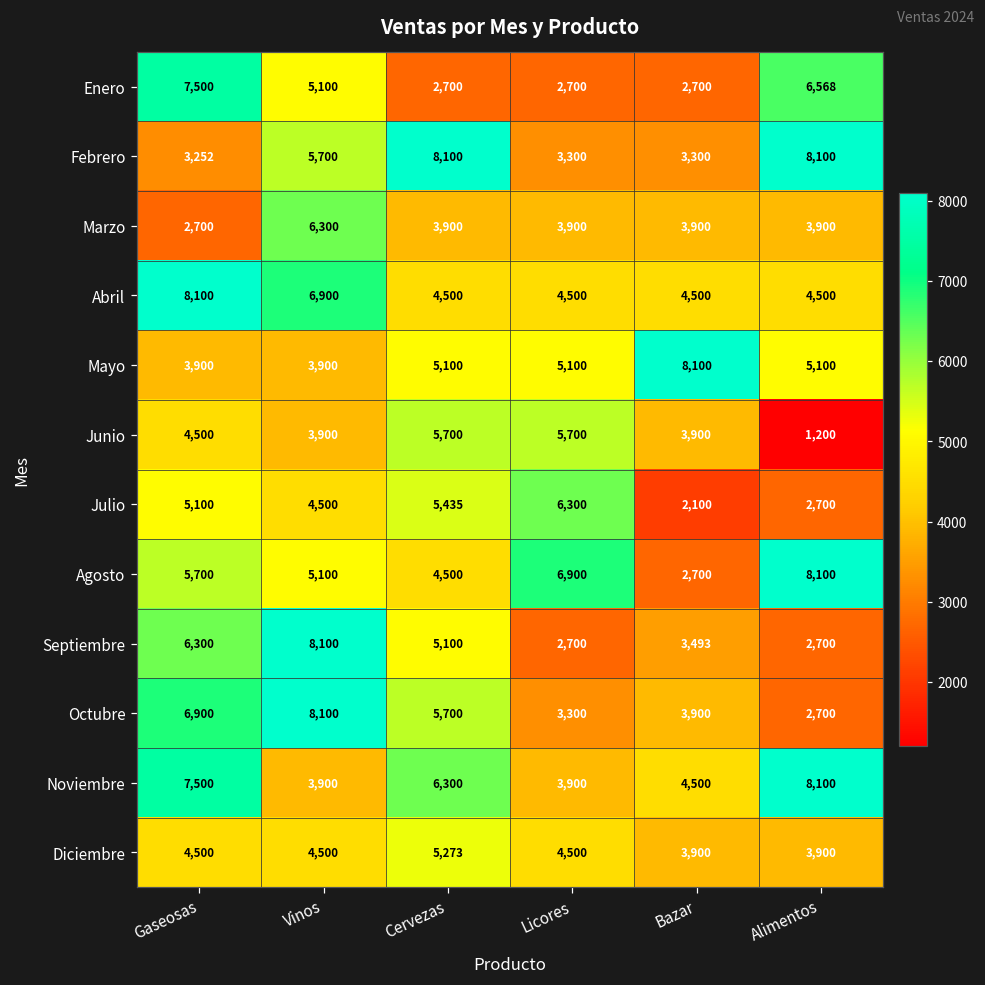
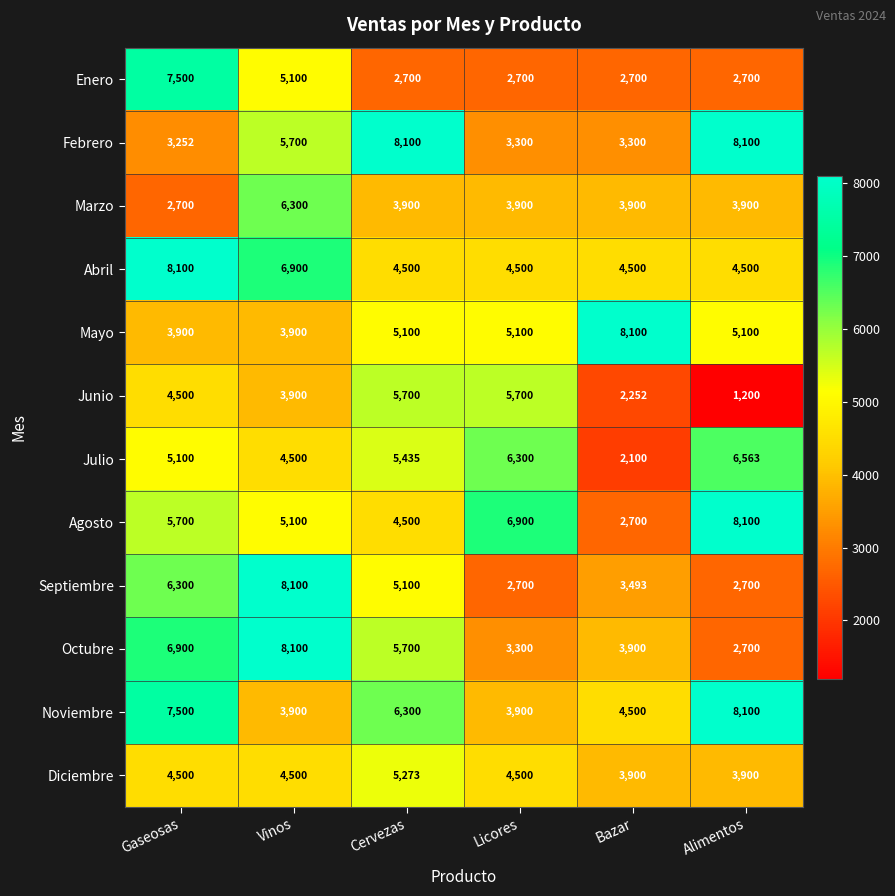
Enero, Alimentos: 6,568 -> 2,700
Junio, Bazar: 3,900 -> 2,252
Julio, Alimentos: 2,700 -> 6,563
